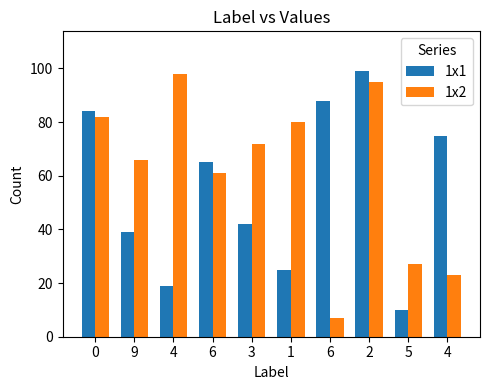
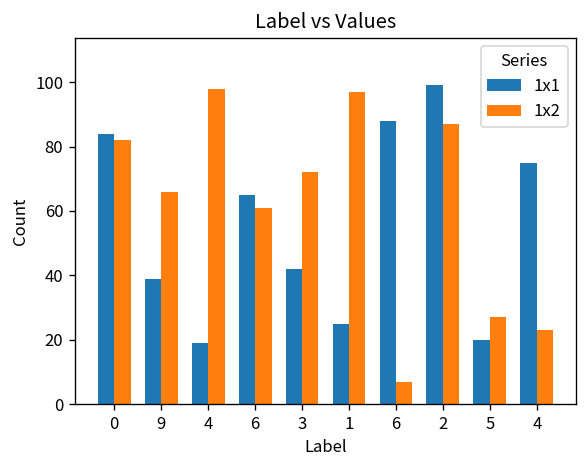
1x2, 1: 80 -> 97
1x2, 2: 95 -> 87
1x1, 5: 10 -> 20
